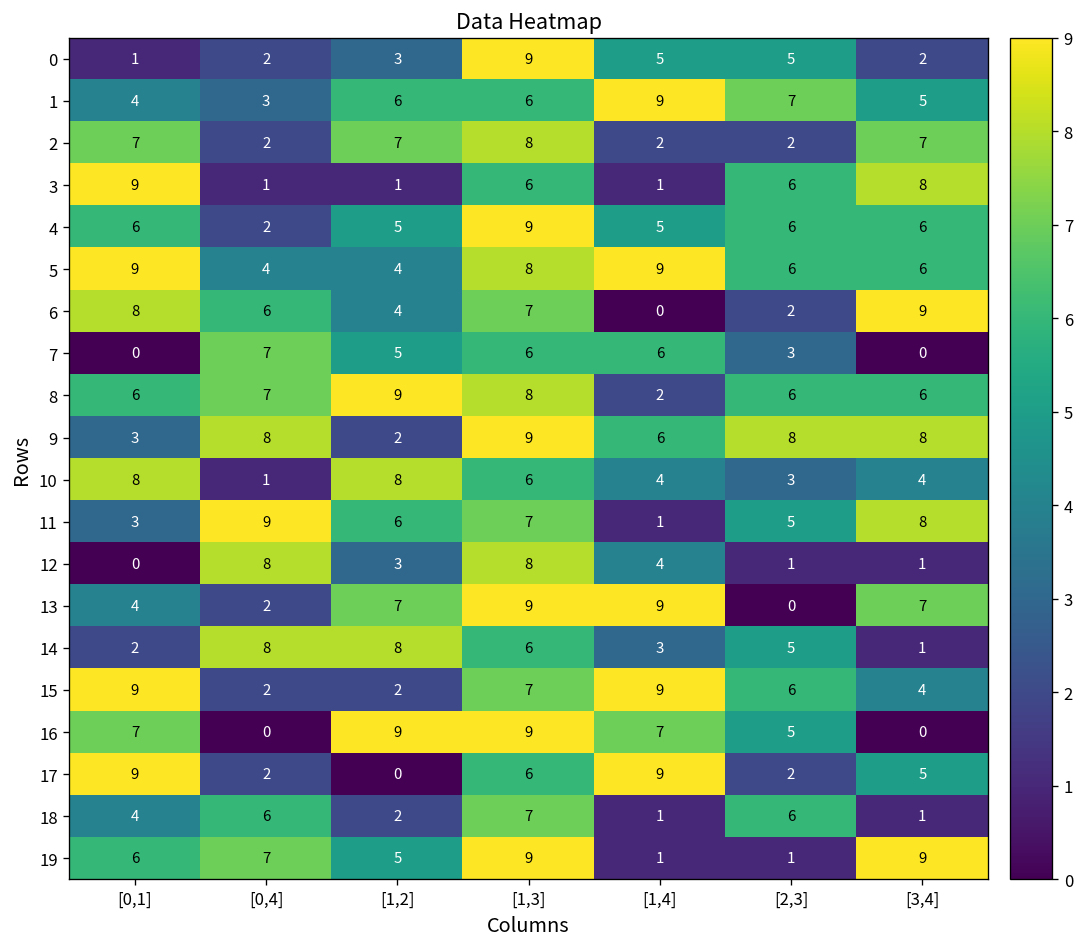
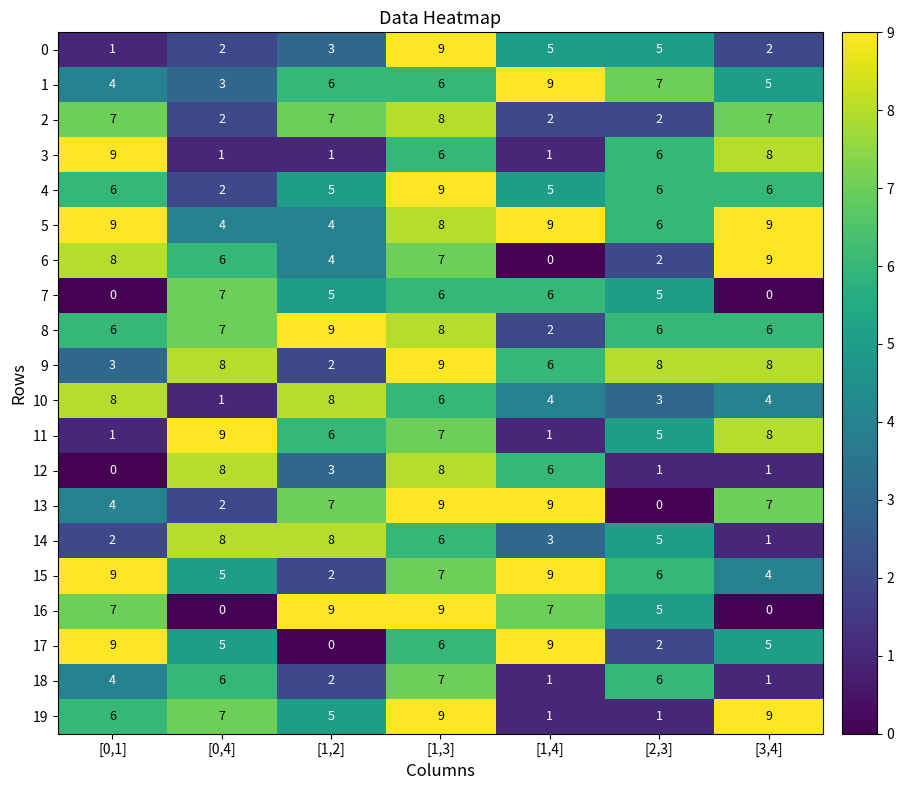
5, [3,4]: 6 -> 9
7, [2,3]: 3 -> 5
11, [0,1]: 3 -> 1
12, [1,4]: 4 -> 6
15, [0,4]: 2 -> 5
17, [0,4]: 2 -> 5
